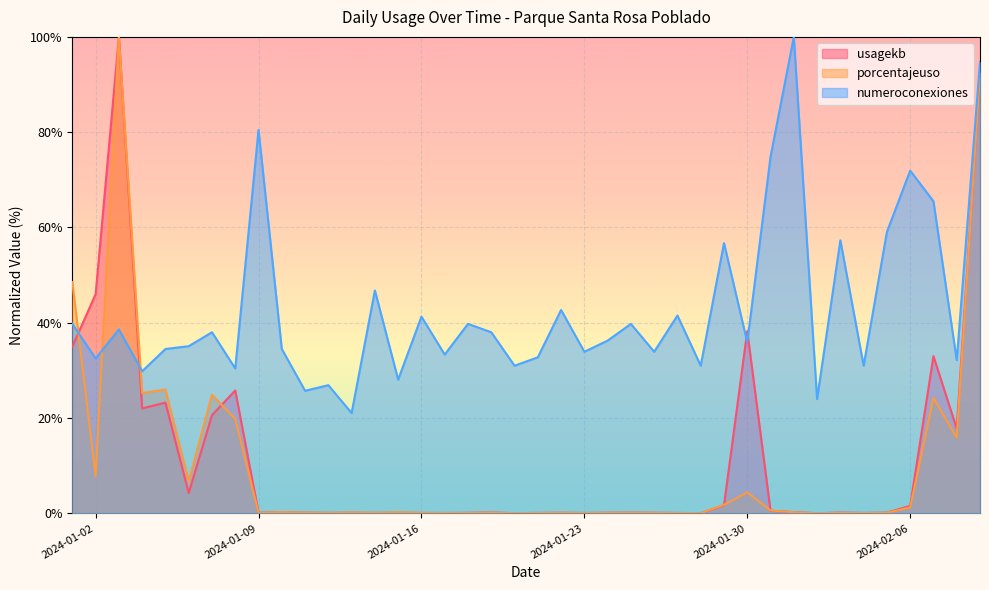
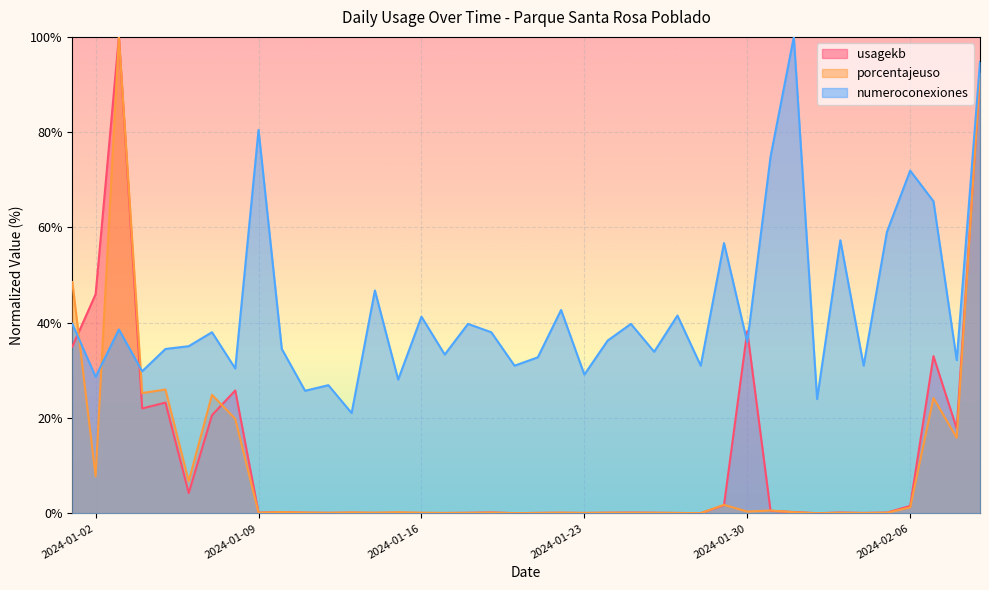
numeroconexiones, 2024-01-02: 33% -> 29%
numeroconexiones, 2024-01-23: 34% -> 29%
porcentajeuso, 2024-01-30: 4% -> 0%
